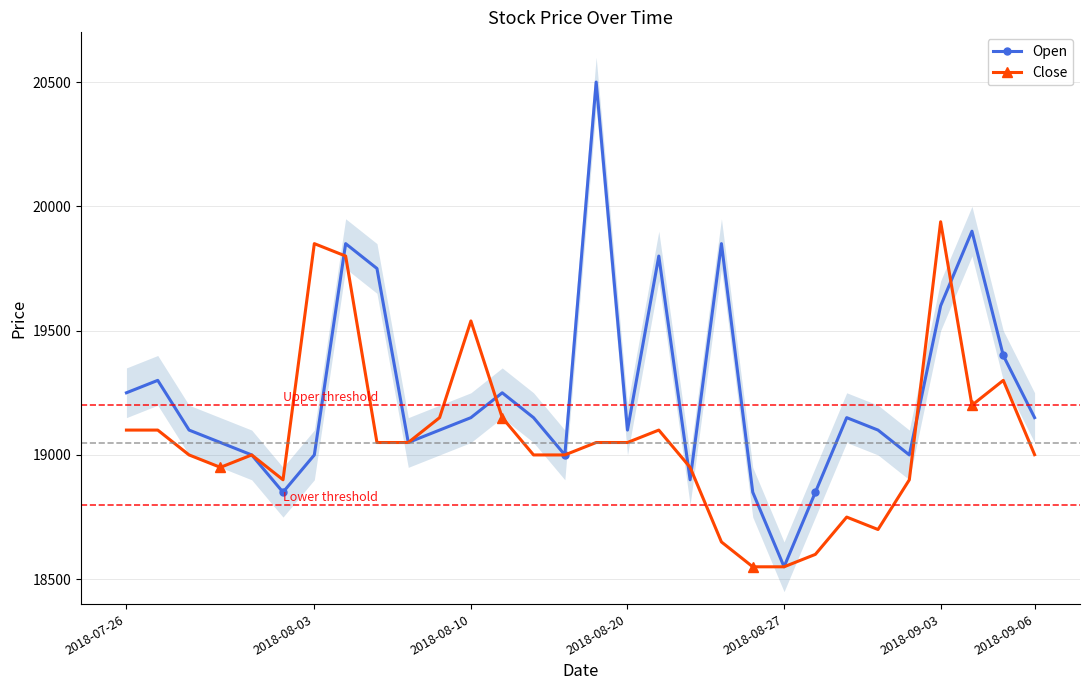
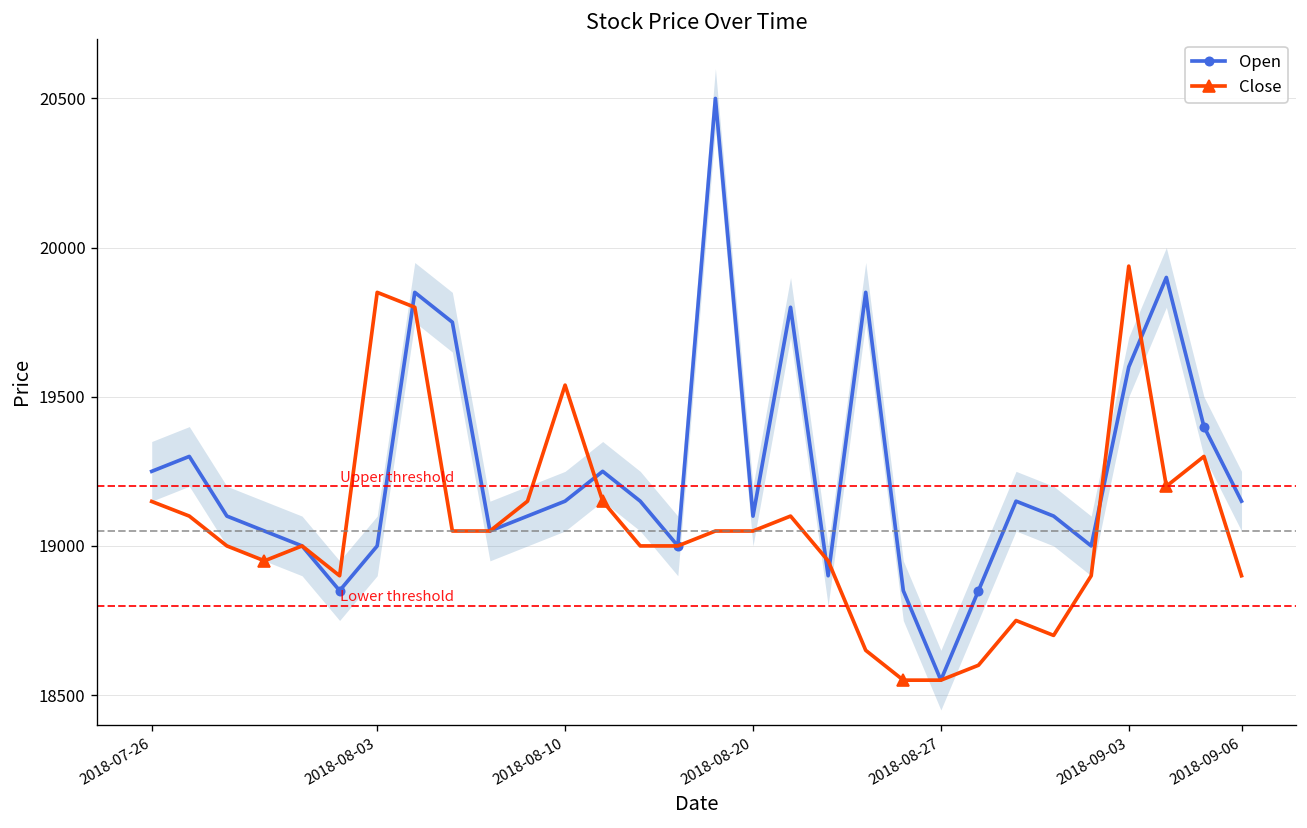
Close, 2018-07-26: 19100 -> 19150
Close, 2018-09-06: 19000 -> 18900
